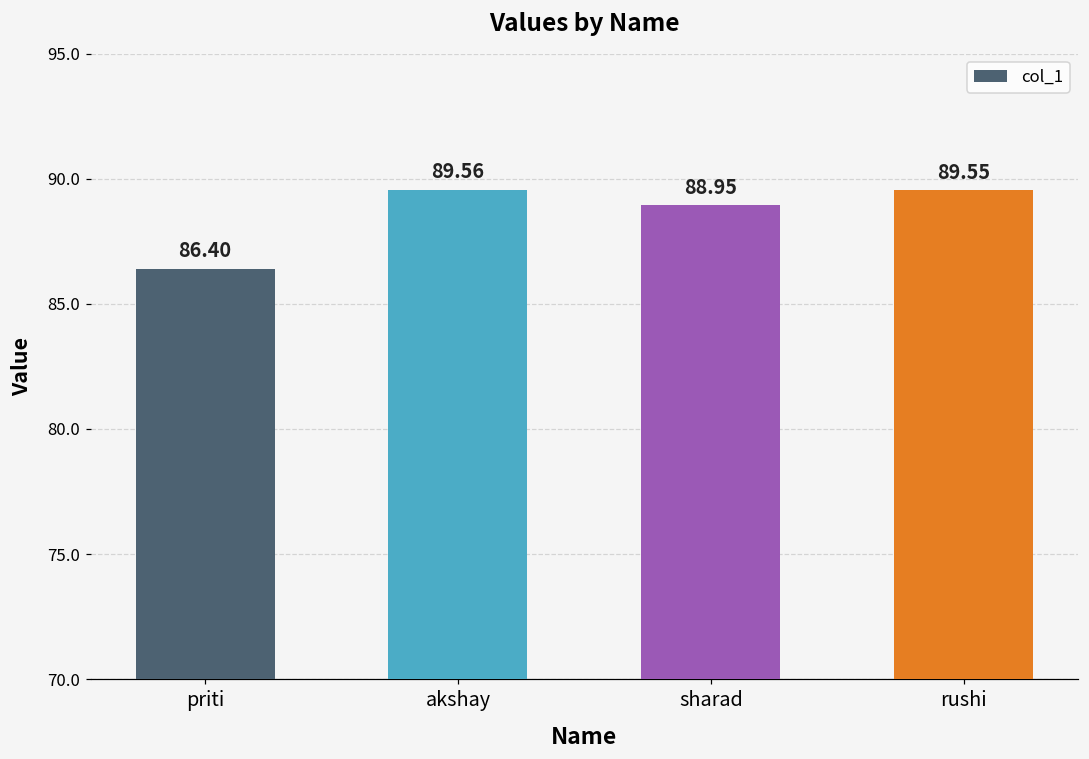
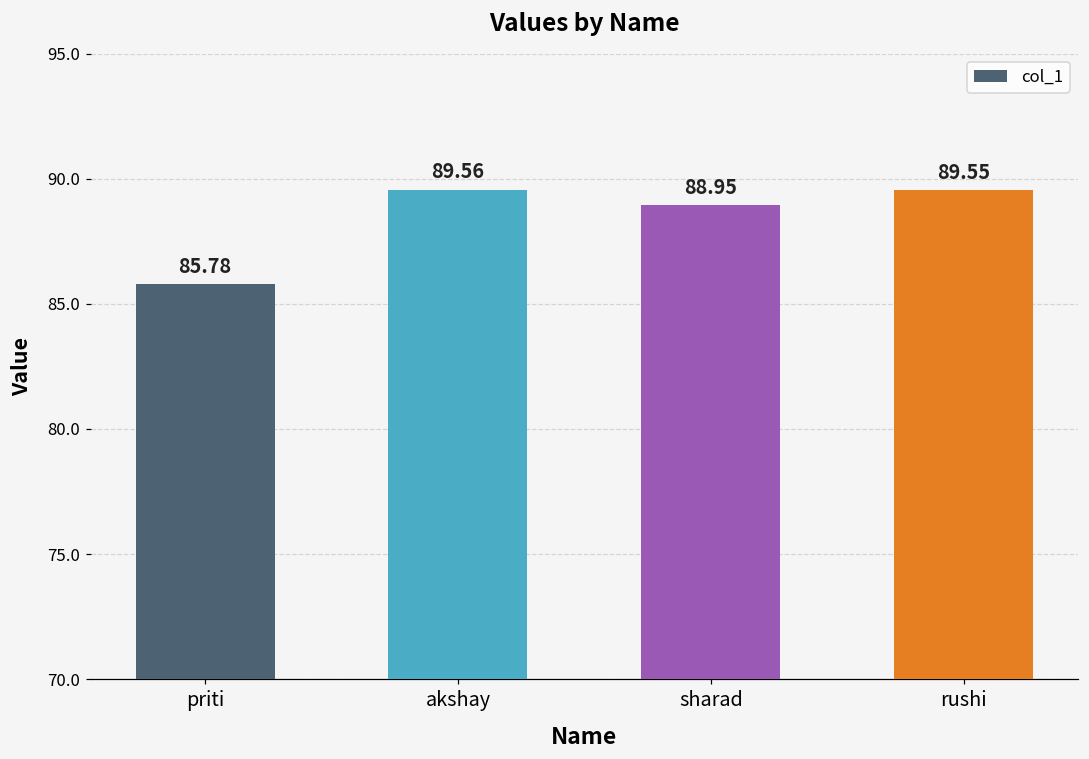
priti: 86.40 -> 85.78
